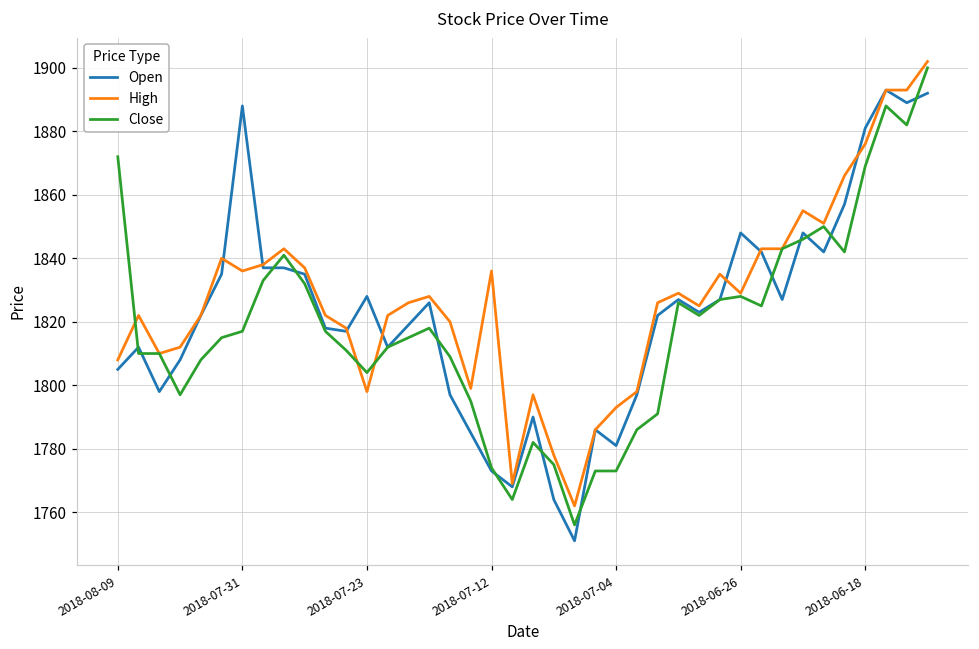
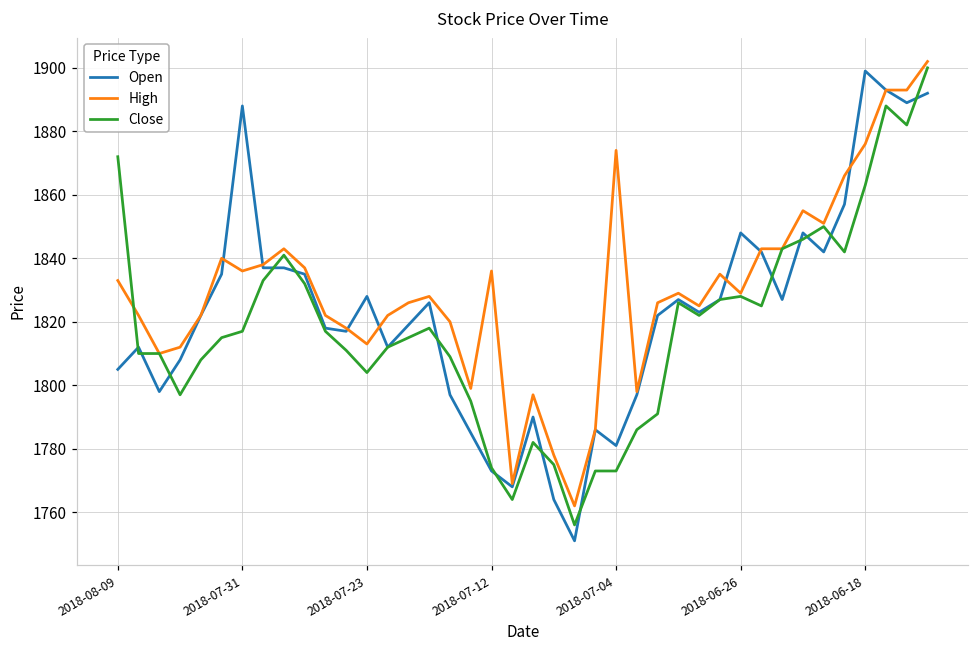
High, 2018-08-09: 1808 -> 1833
High, 2018-07-23: 1798 -> 1813
High, 2018-07-04: 1793 -> 1874
Open, 2018-06-18: 1881 -> 1899
Close, 2018-06-18: 1869 -> 1863
